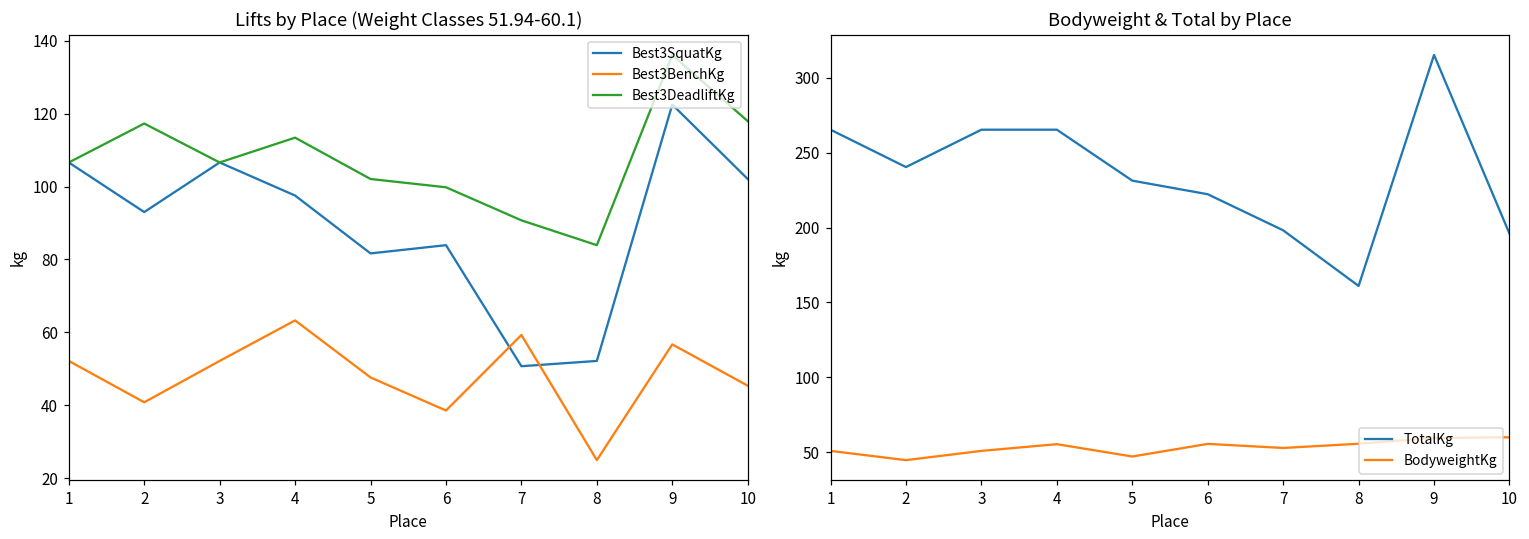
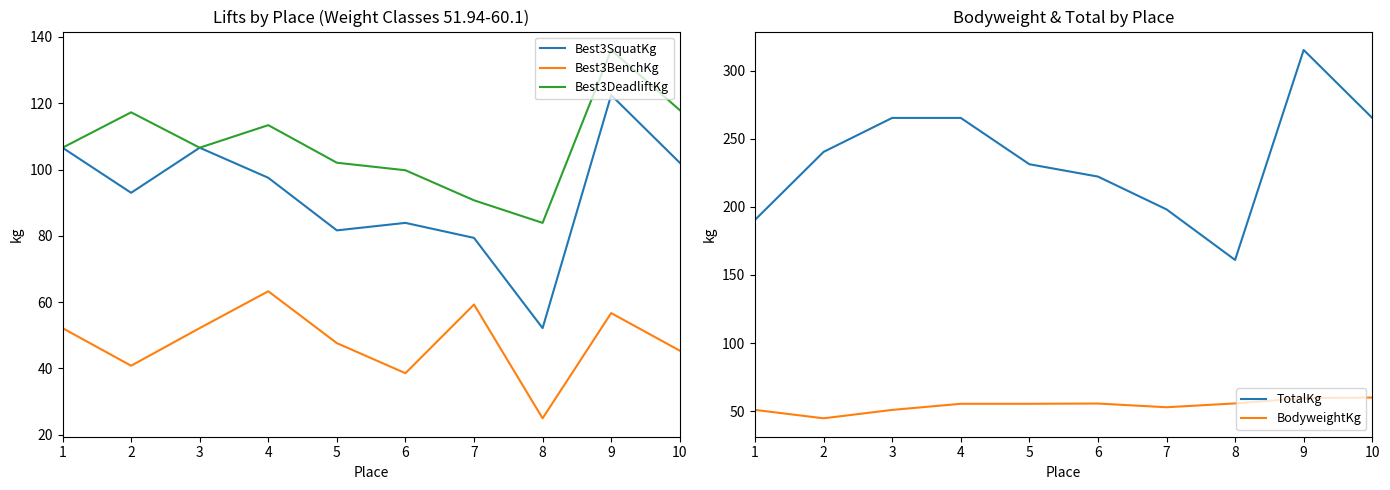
Lifts by Place (Weight Classes 51.94-60.1), Best3SquatKg, 7: 51 -> 79
Bodyweight & Total by Place, TotalKg, 1: 265 -> 190
Bodyweight & Total by Place, BodyweightKg, 5: 47 -> 55
Bodyweight & Total by Place, TotalKg, 10: 196 -> 265
